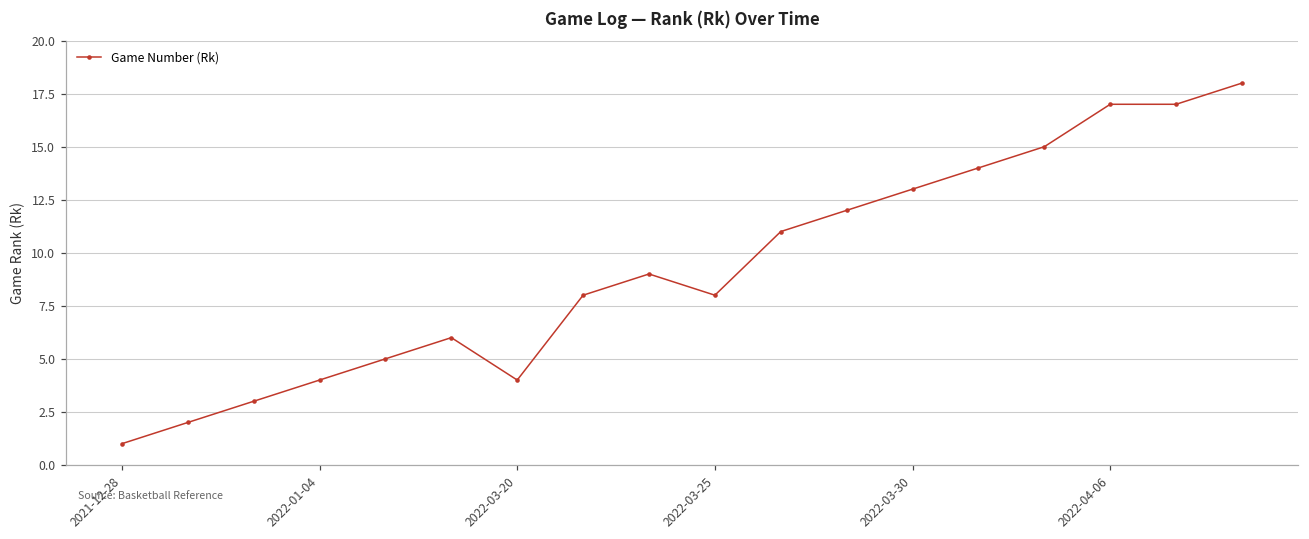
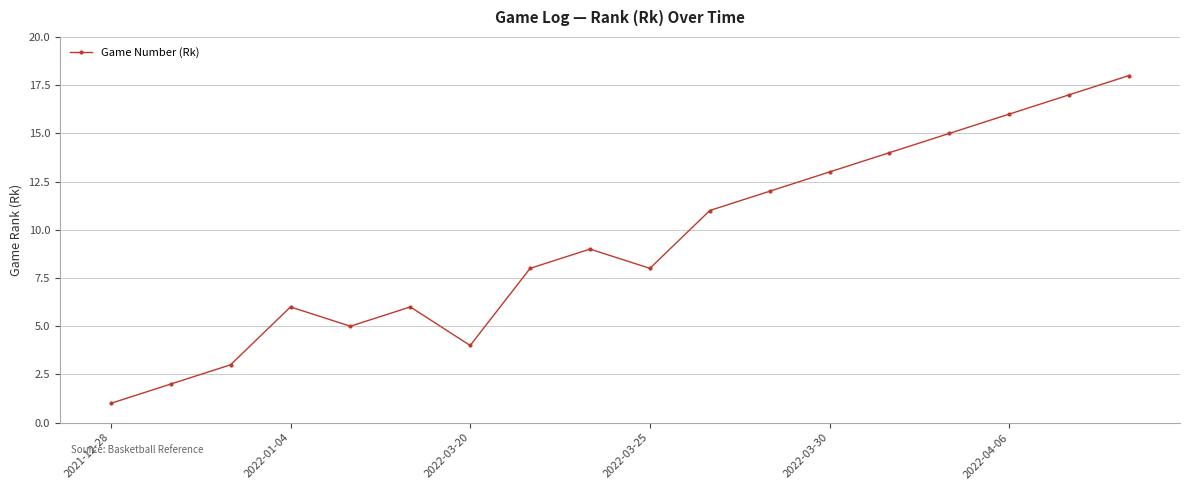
2022-01-04: 4 -> 6
2022-04-06: 17 -> 16
